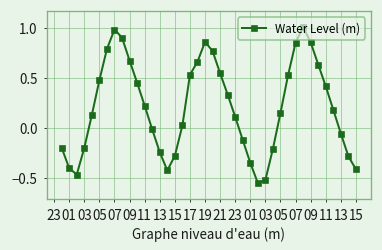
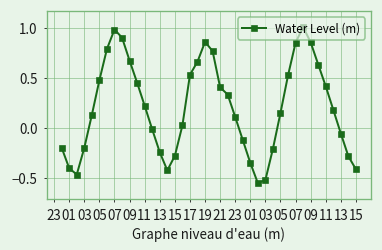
21: 0.5 -> 0.4
